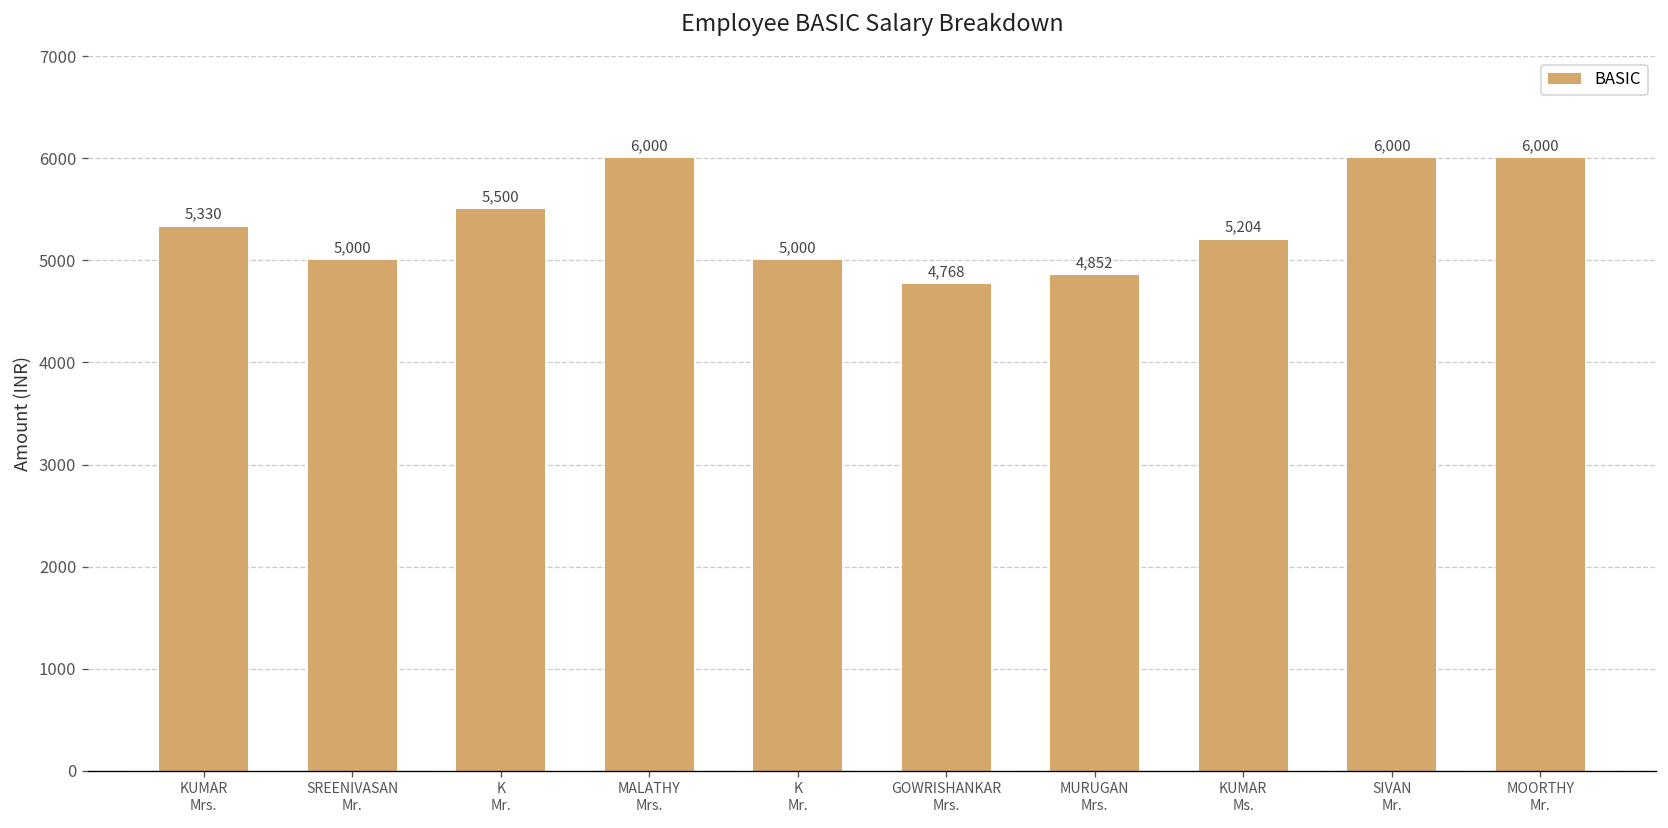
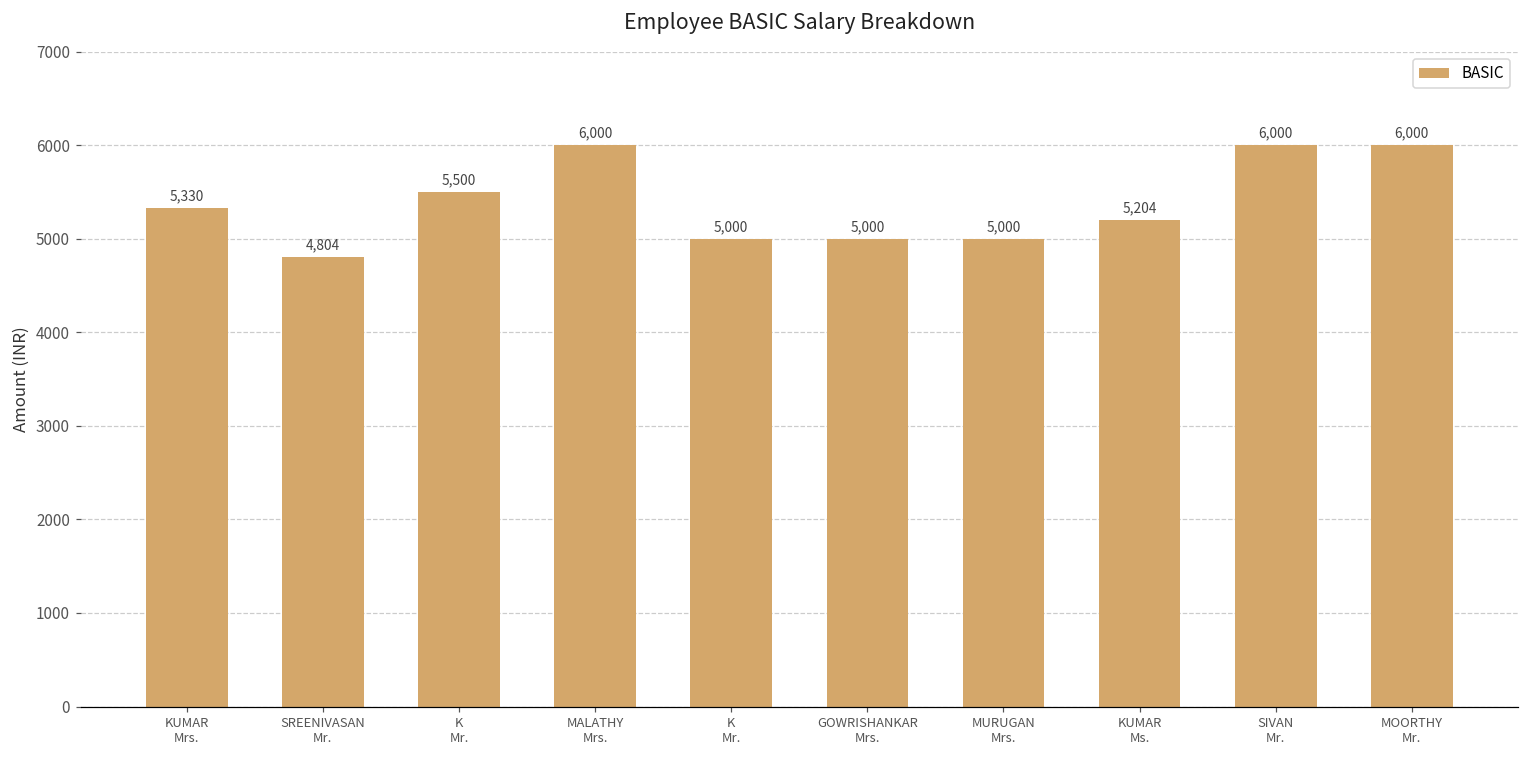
SREENIVASAN Mr.: 5,000 -> 4,804
GOWRISHANKAR Mrs.: 4,768 -> 5,000
MURUGAN Mrs.: 4,852 -> 5,000
